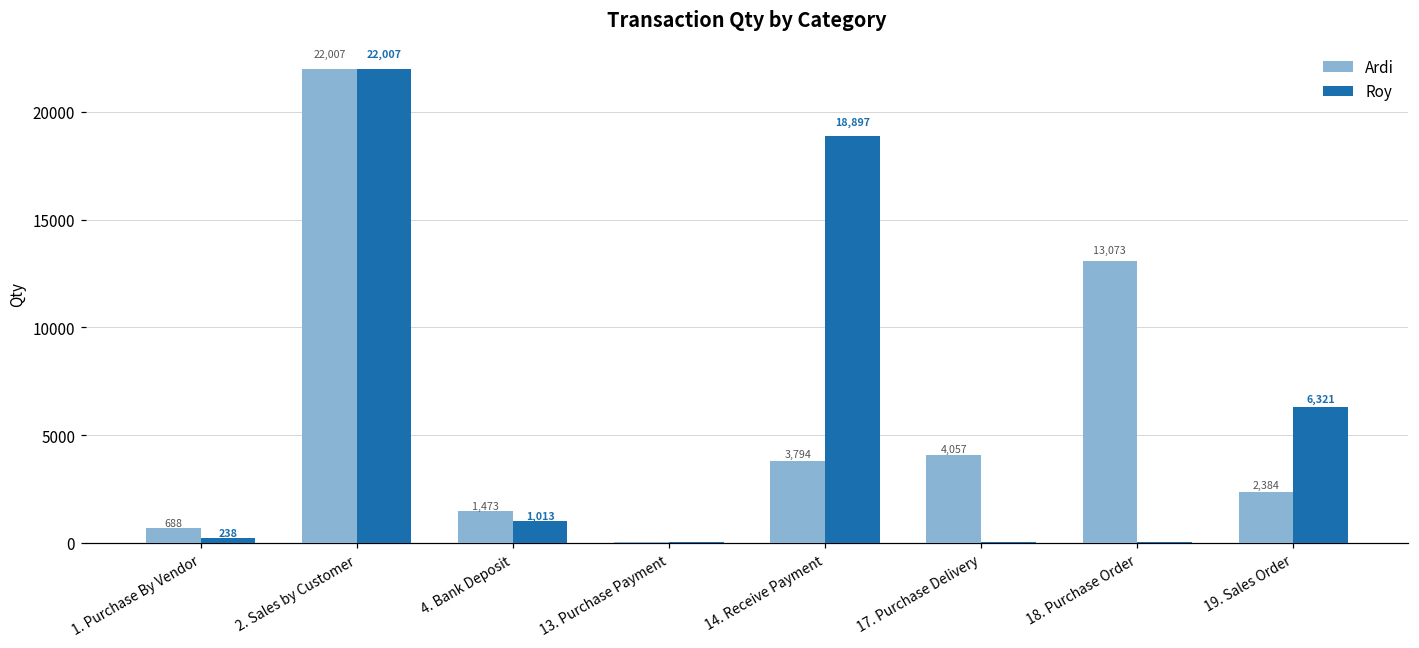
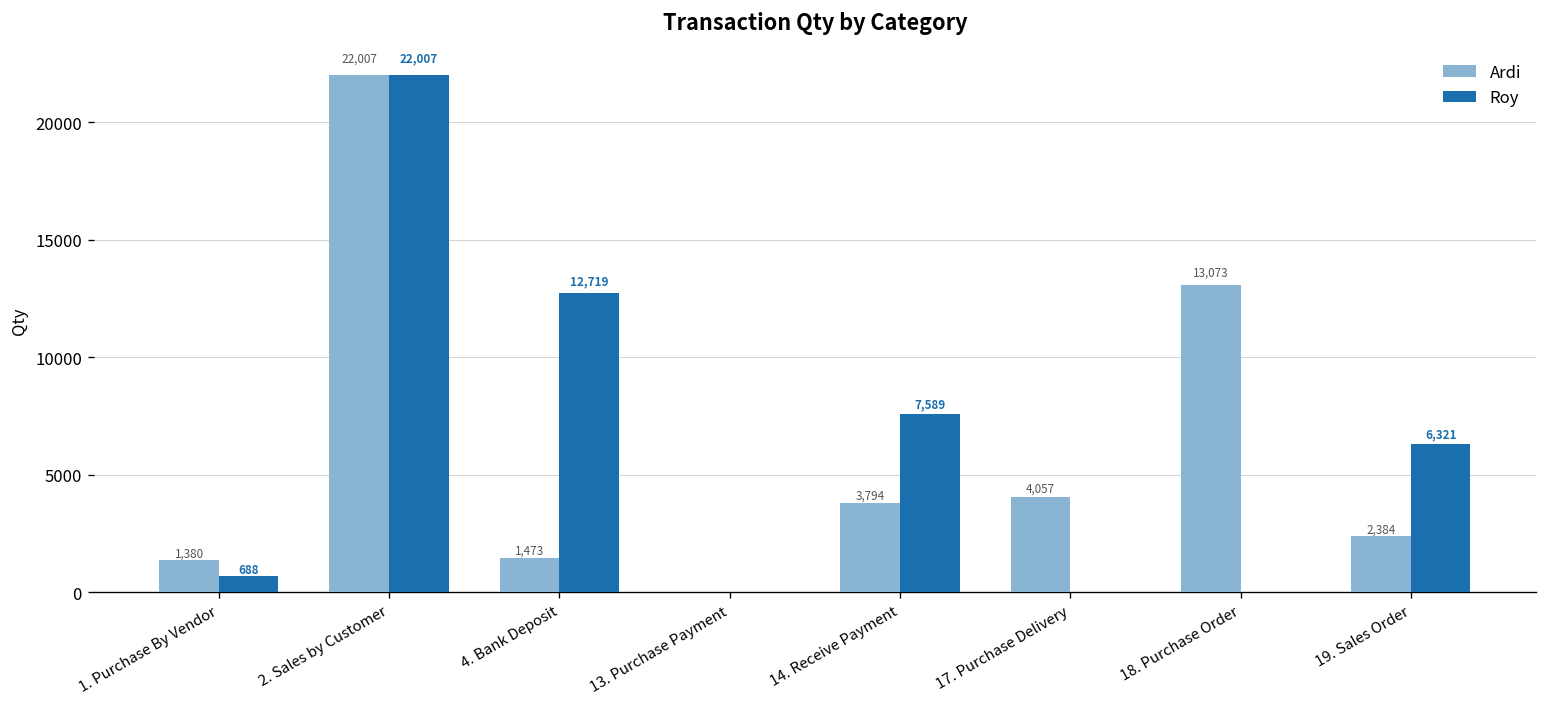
Ardi, 1. Purchase By Vendor: 688 -> 1,380
Roy, 1. Purchase By Vendor: 238 -> 688
Roy, 4. Bank Deposit: 1,013 -> 12,719
Roy, 14. Receive Payment: 18,897 -> 7,589
